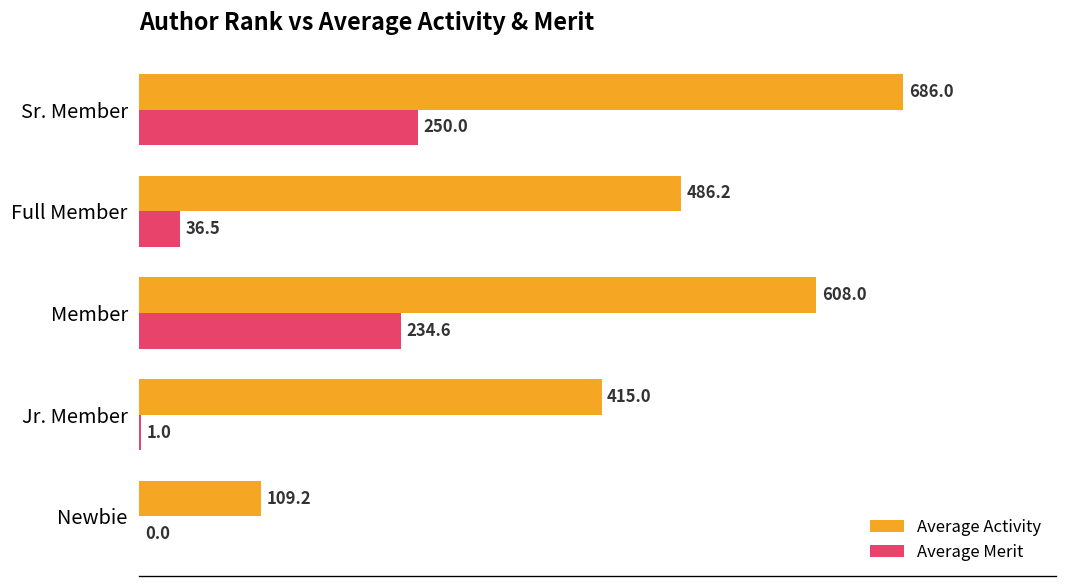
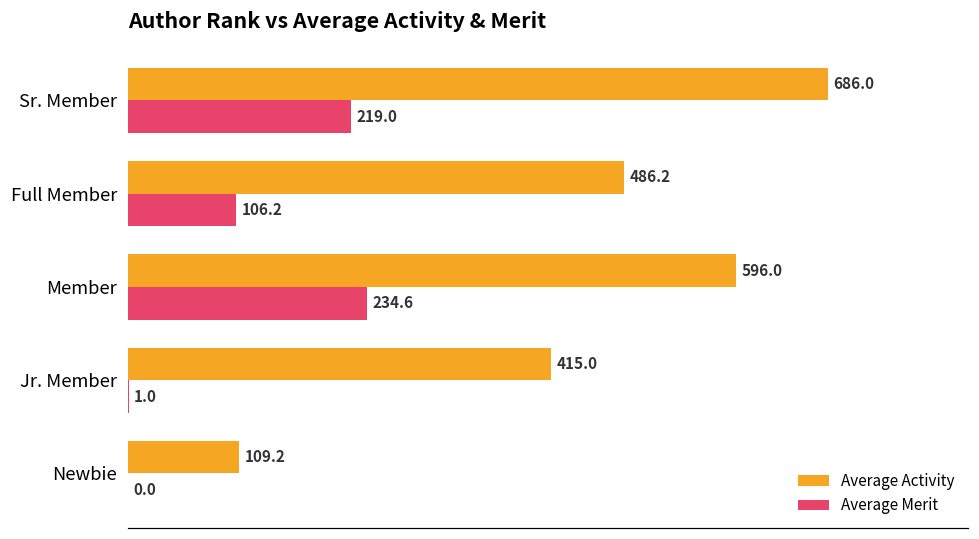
Average Merit, Sr. Member: 250.0 -> 219.0
Average Merit, Full Member: 36.5 -> 106.2
Average Activity, Member: 608.0 -> 596.0
